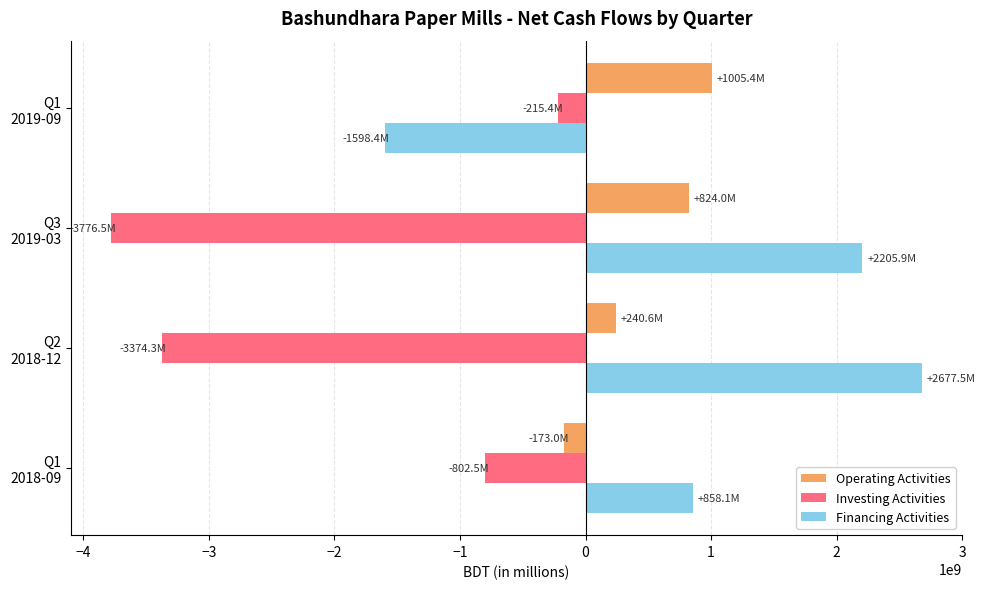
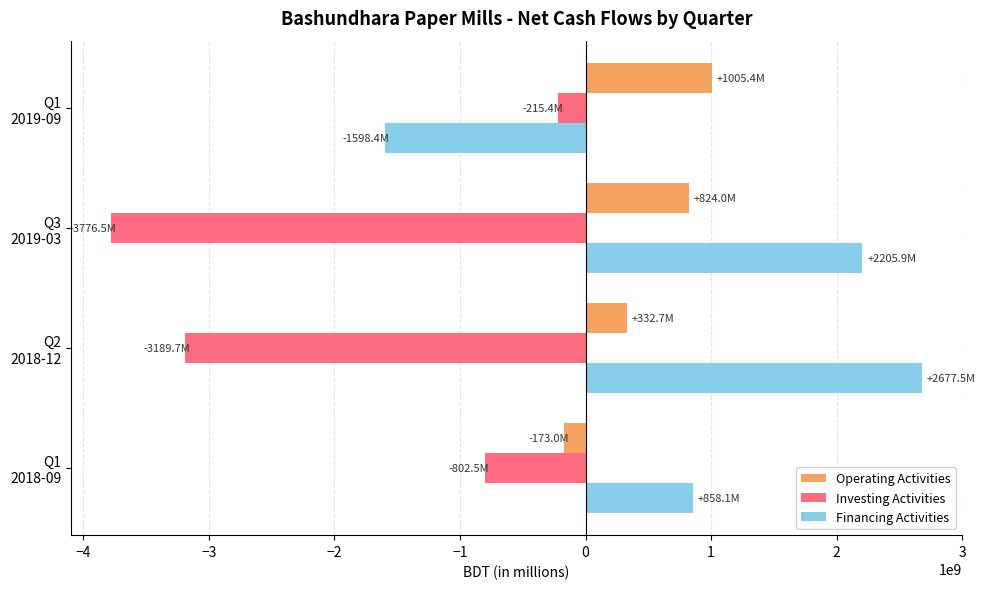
Operating Activities, Q2 2018-12: +240.6M -> +332.7M
Investing Activities, Q2 2018-12: -3374.3M -> -3189.7M
